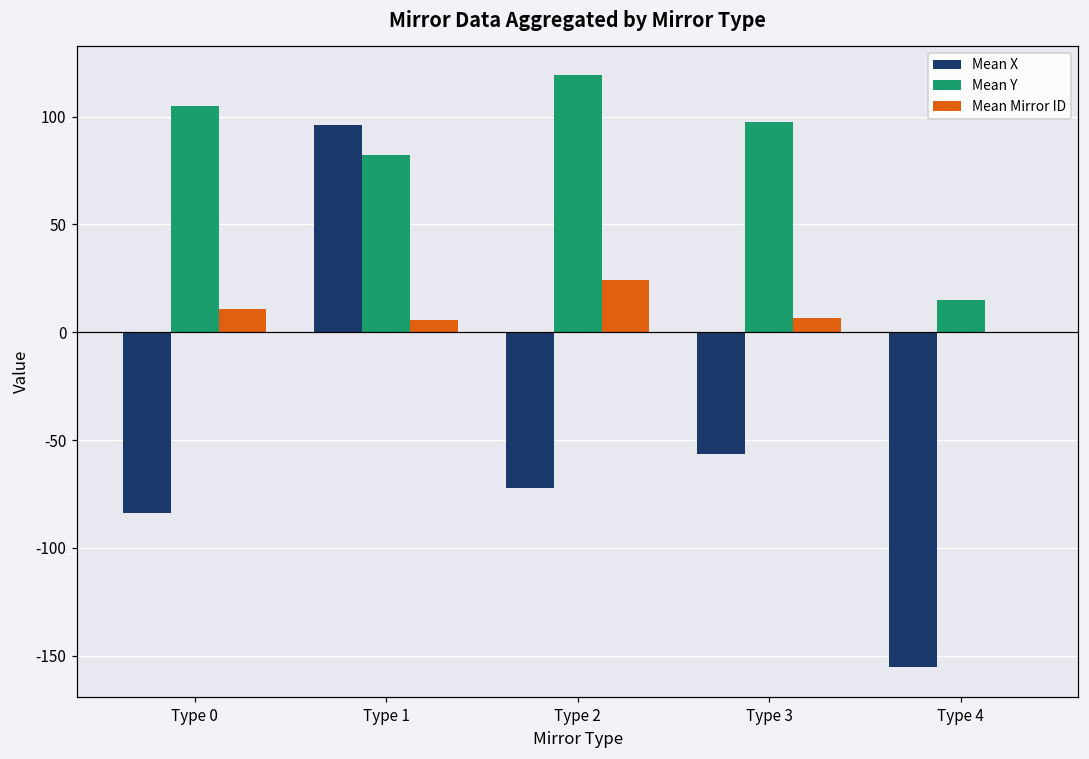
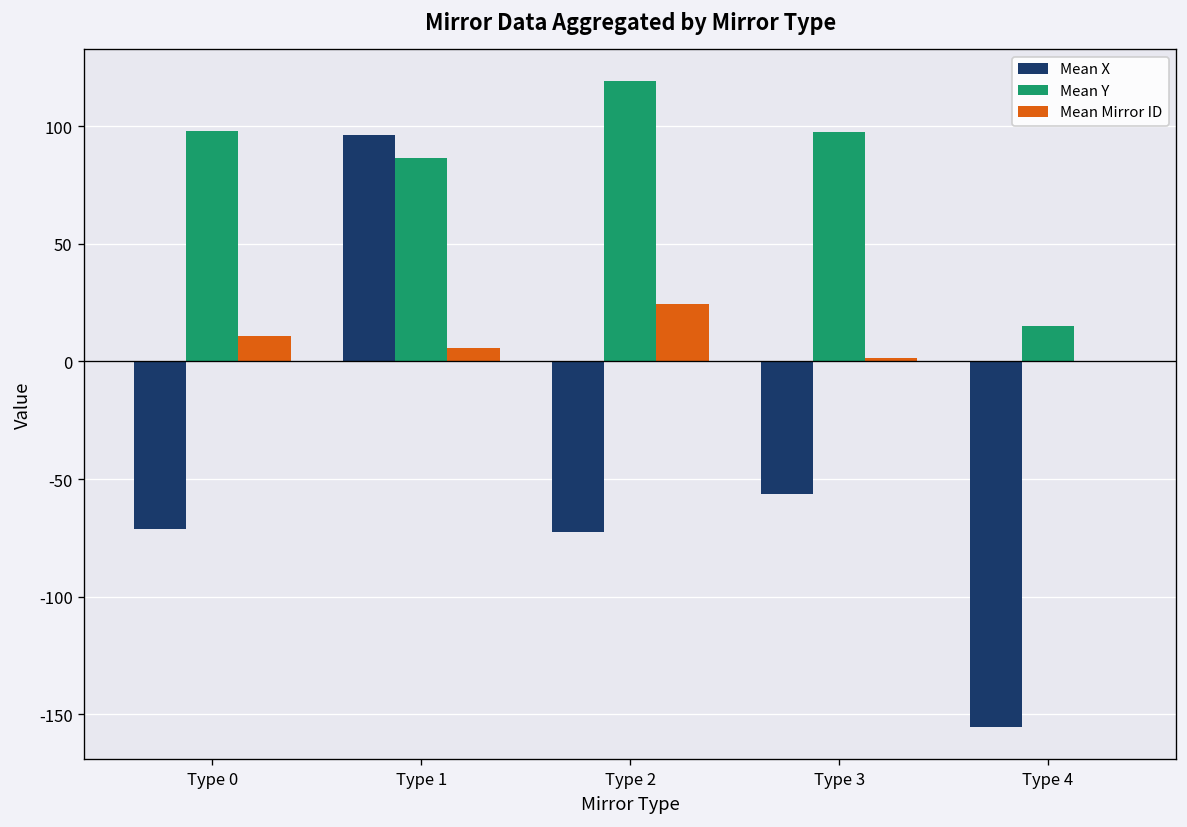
Mean X, Type 0: -84 -> -71
Mean Y, Type 0: 105 -> 98
Mean Y, Type 1: 82 -> 86
Mean Mirror ID, Type 3: 7 -> 2
